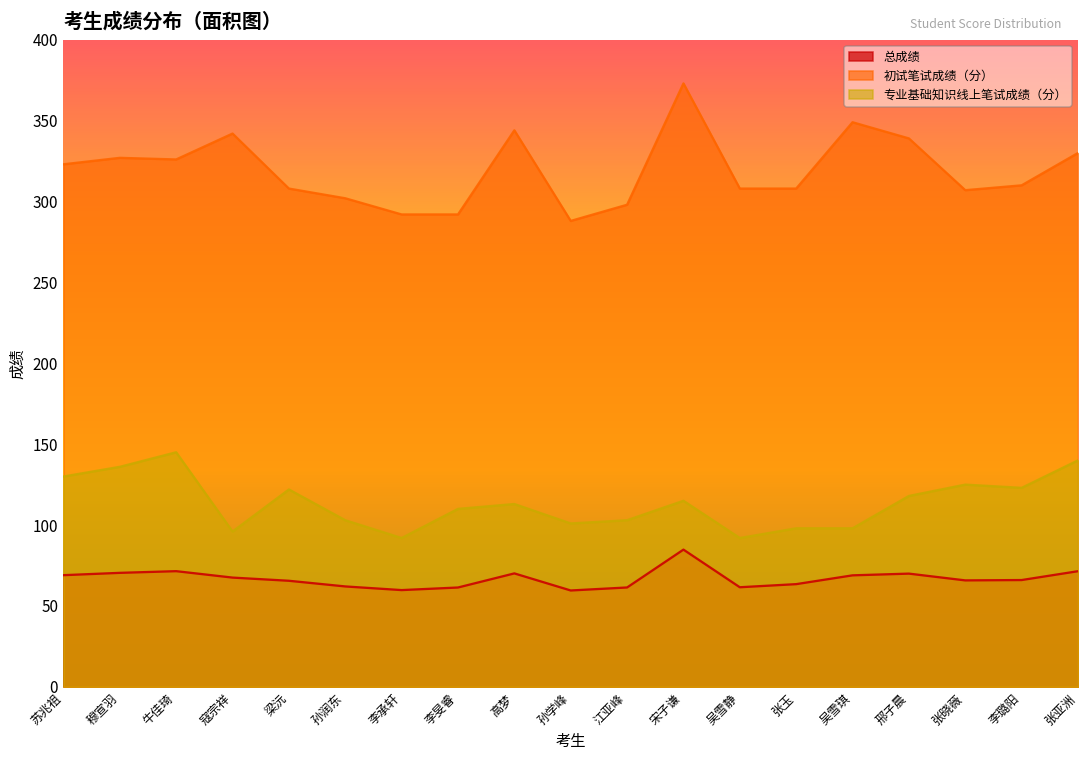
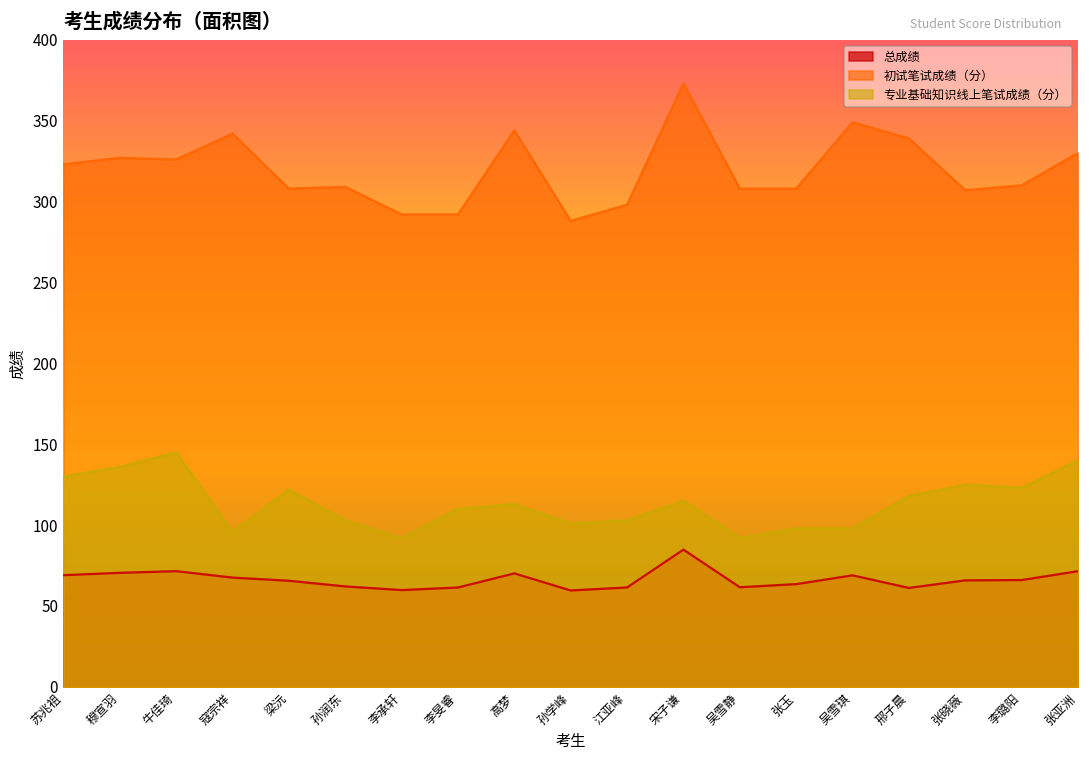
初试笔试成绩（分）, 孙润东: 302 -> 309
总成绩, 邢子晨: 70 -> 61
